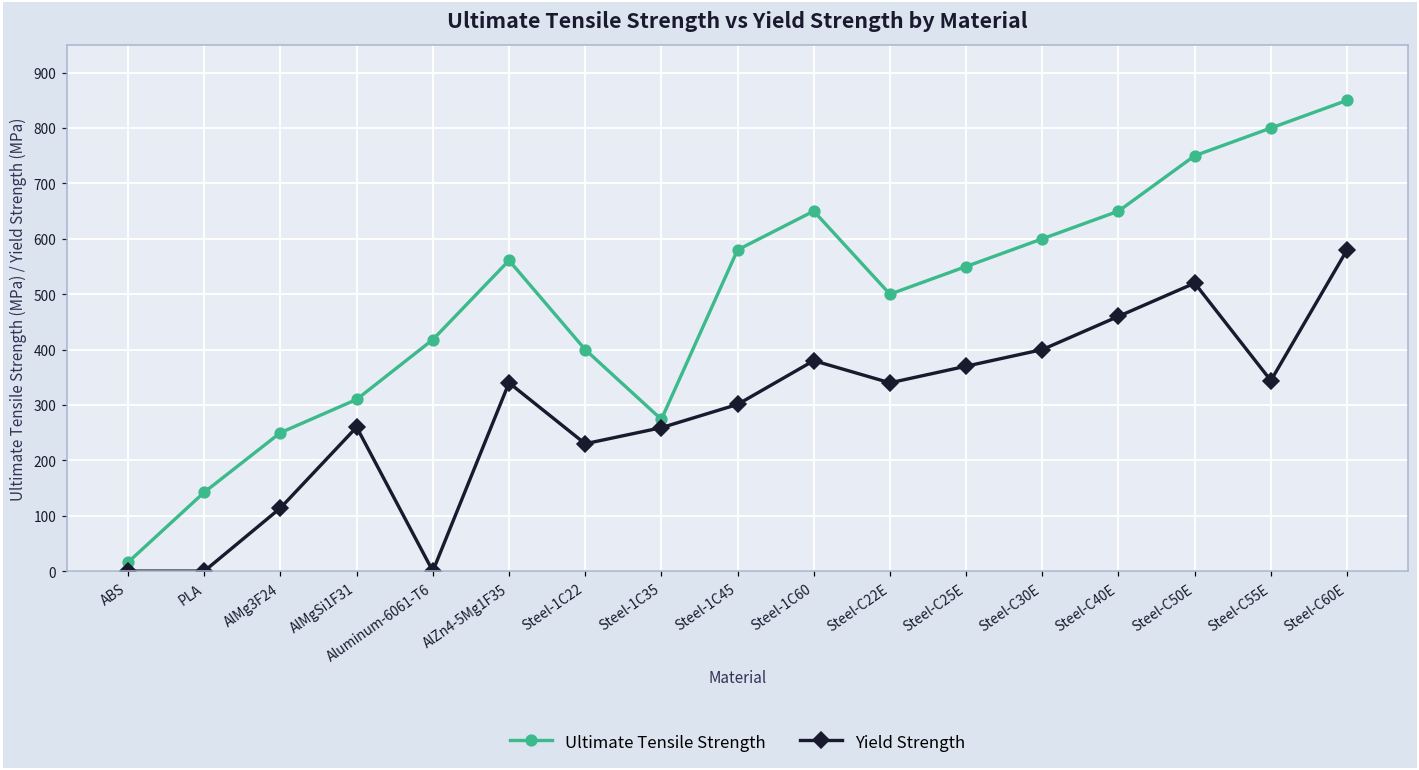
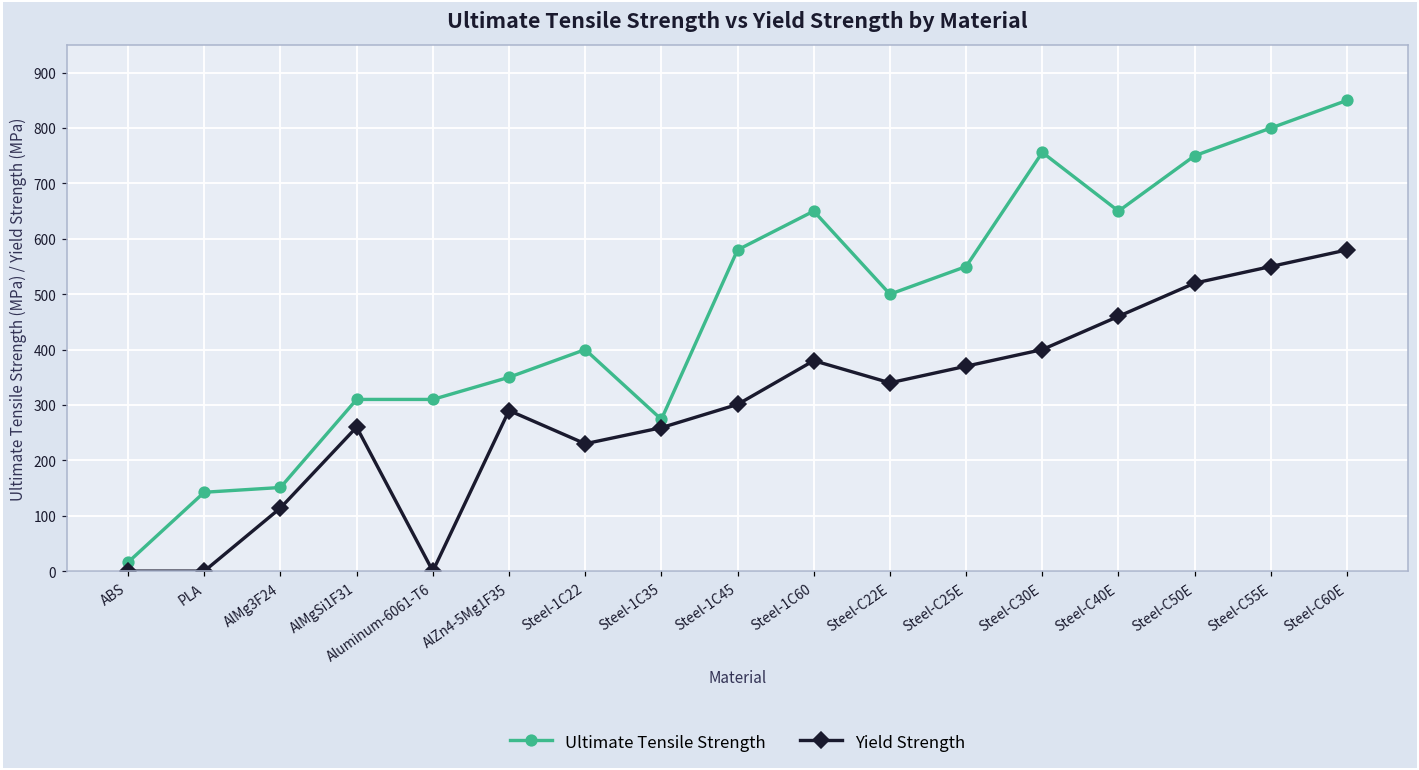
Ultimate Tensile Strength, AlMg3F24: 250 -> 150
Ultimate Tensile Strength, Aluminum-6061-T6: 420 -> 310
Ultimate Tensile Strength, AlZn4-5Mg1F35: 560 -> 350
Yield Strength, AlZn4-5Mg1F35: 340 -> 290
Ultimate Tensile Strength, Steel-C30E: 600 -> 760
Yield Strength, Steel-C55E: 340 -> 550
